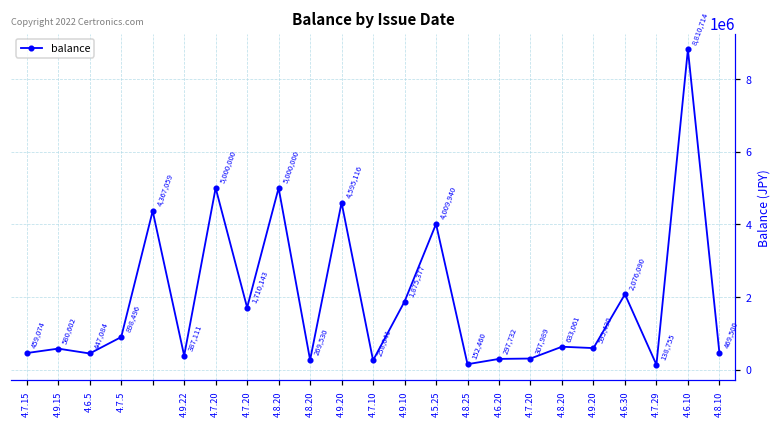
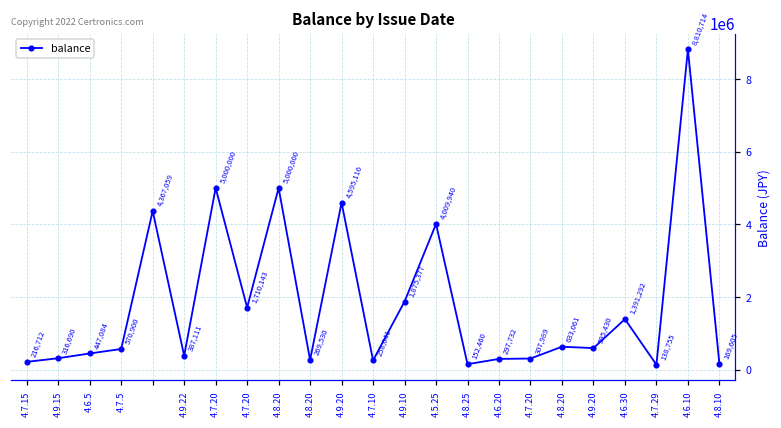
4.7.15: 459,074 -> 216,712
4.9.15: 580,602 -> 316,690
4.7.5: 898,496 -> 570,900
4.6.30: 2,076,090 -> 1,391,292
4.8.10: 469,500 -> 169,605
